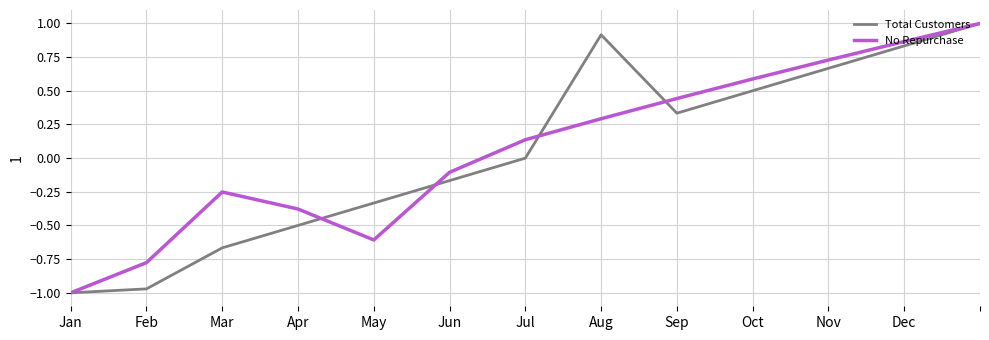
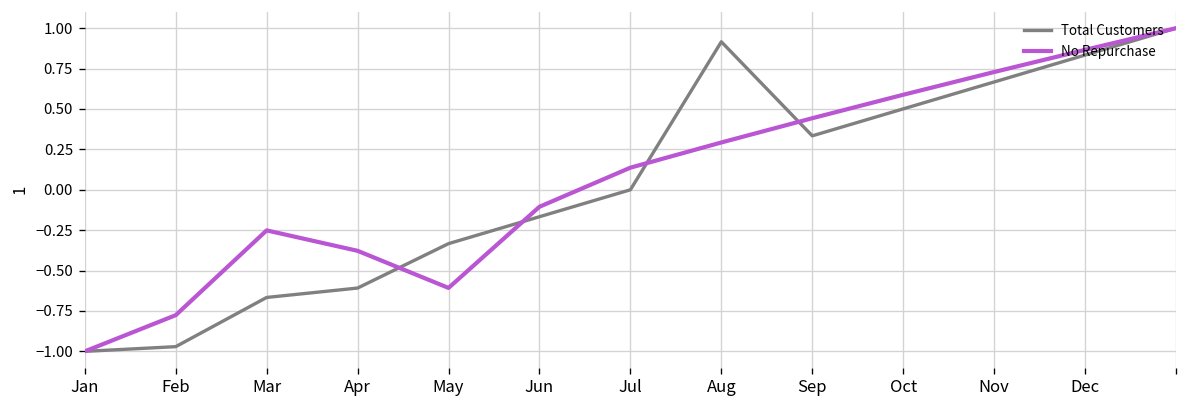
Total Customers, Apr: -0.50 -> -0.61
